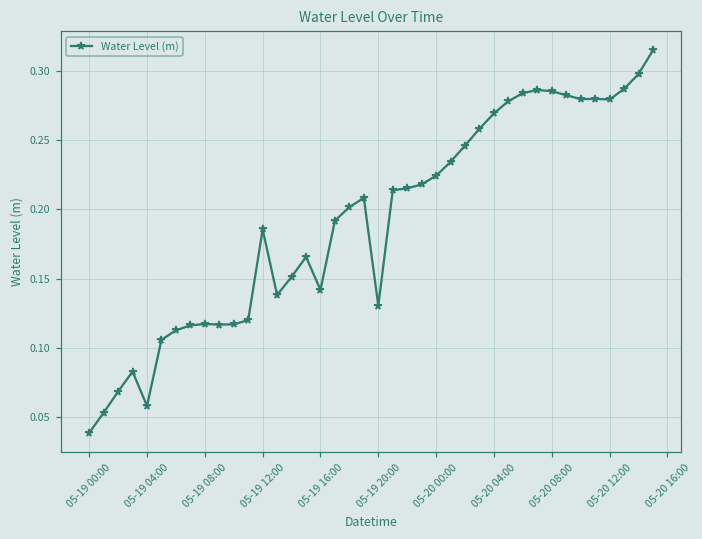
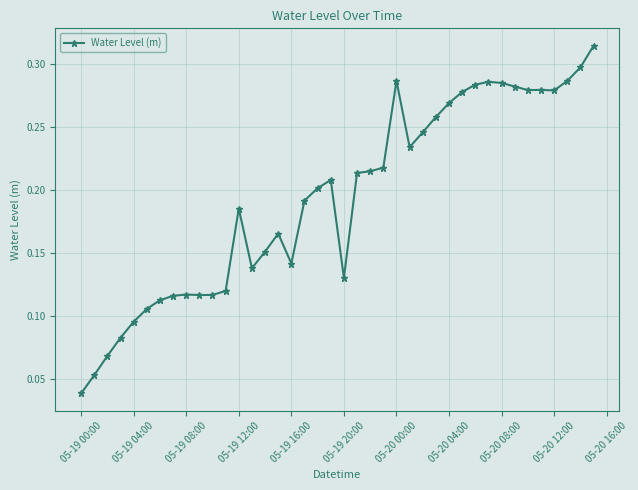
05-19 04:00: 0.058 -> 0.096
05-20 00:00: 0.224 -> 0.287
